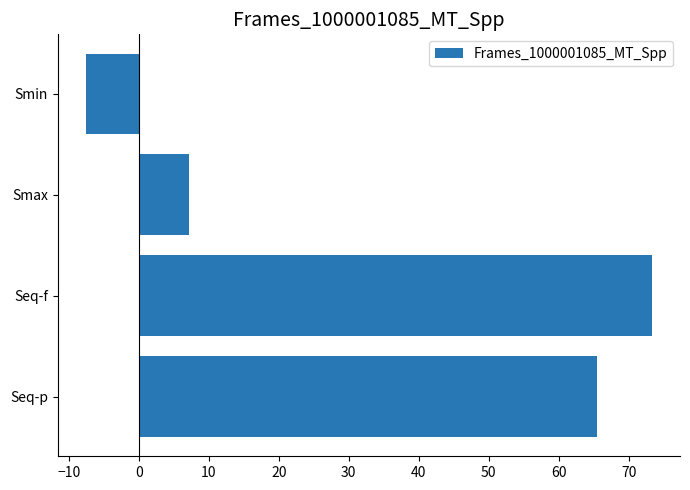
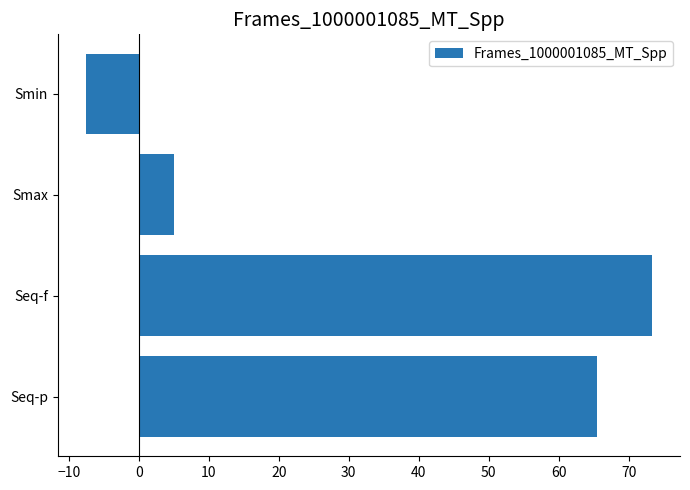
Smax: 7 -> 5
